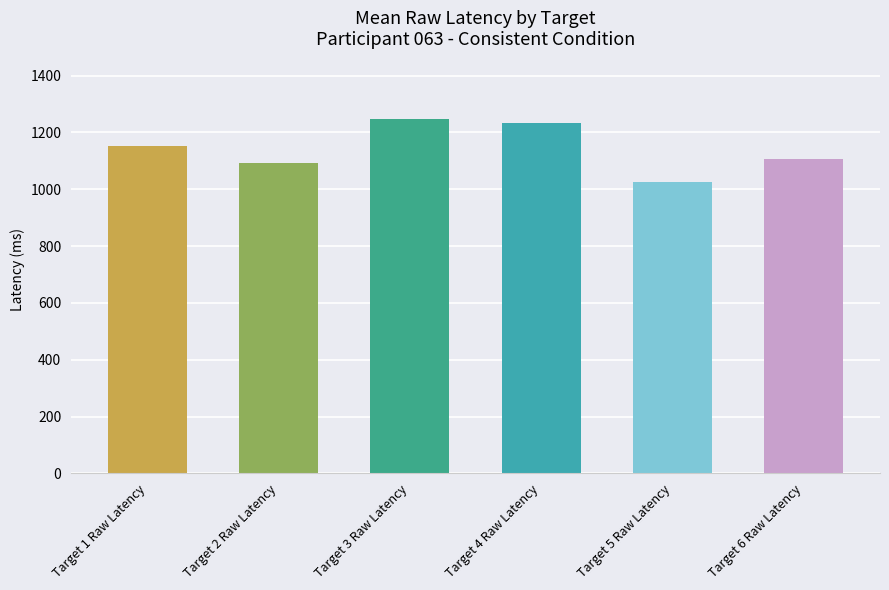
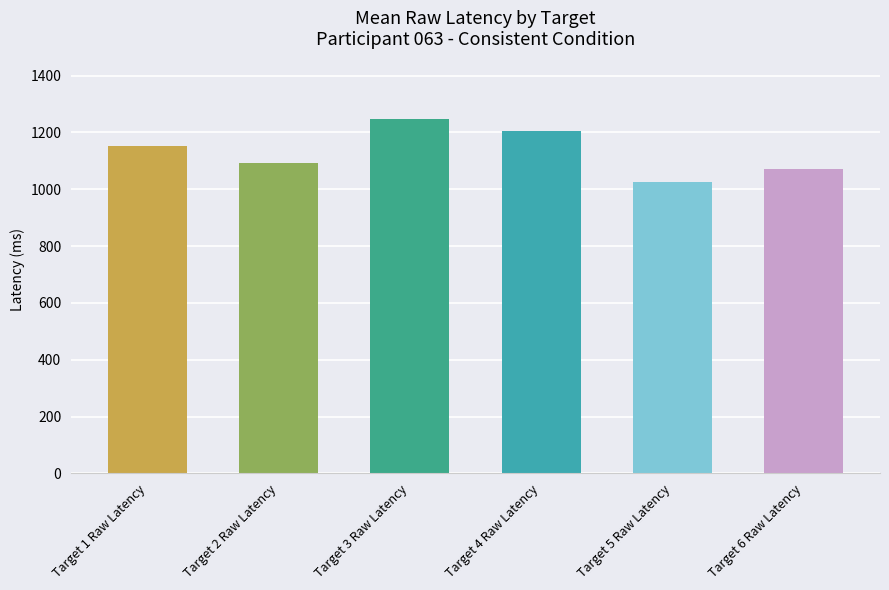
Target 4 Raw Latency: 1230 -> 1200
Target 6 Raw Latency: 1110 -> 1070
